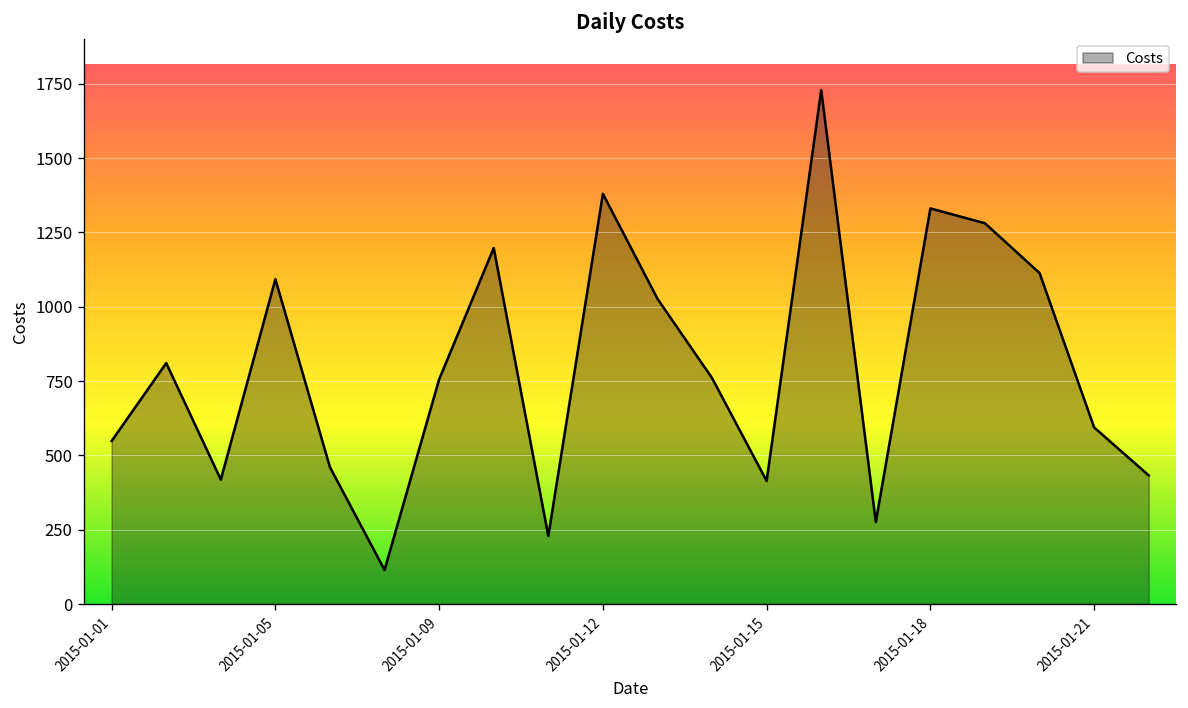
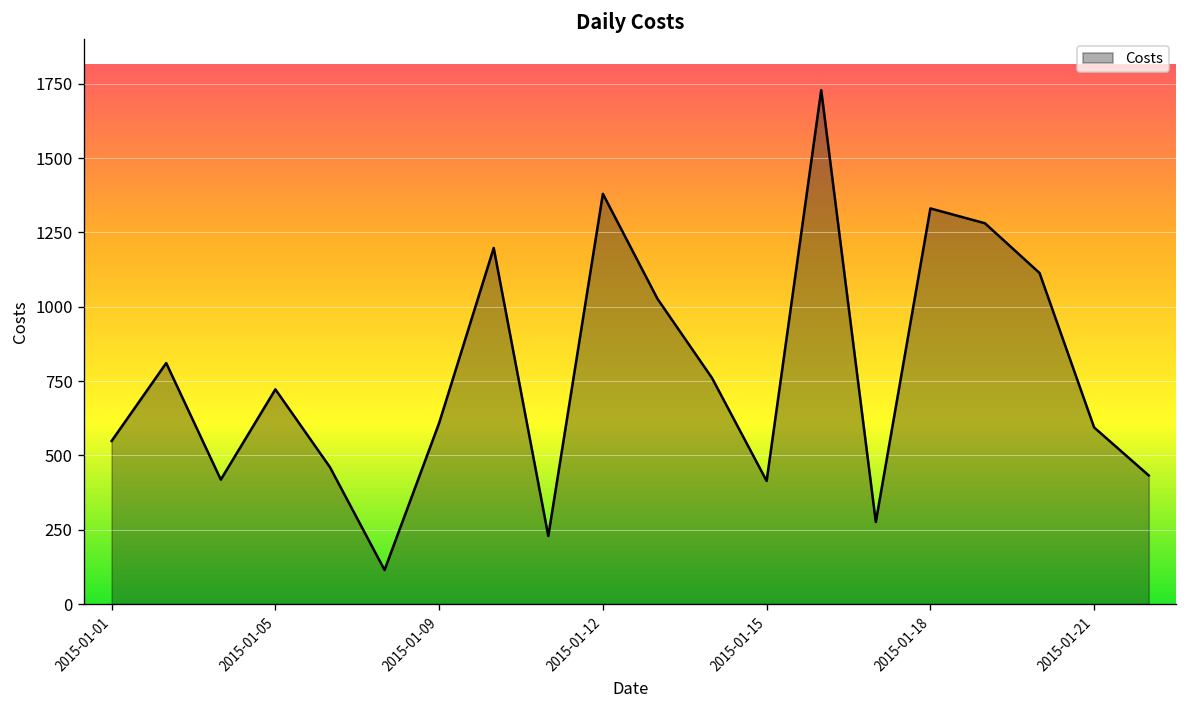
2015-01-05: 1090 -> 720
2015-01-09: 760 -> 610
